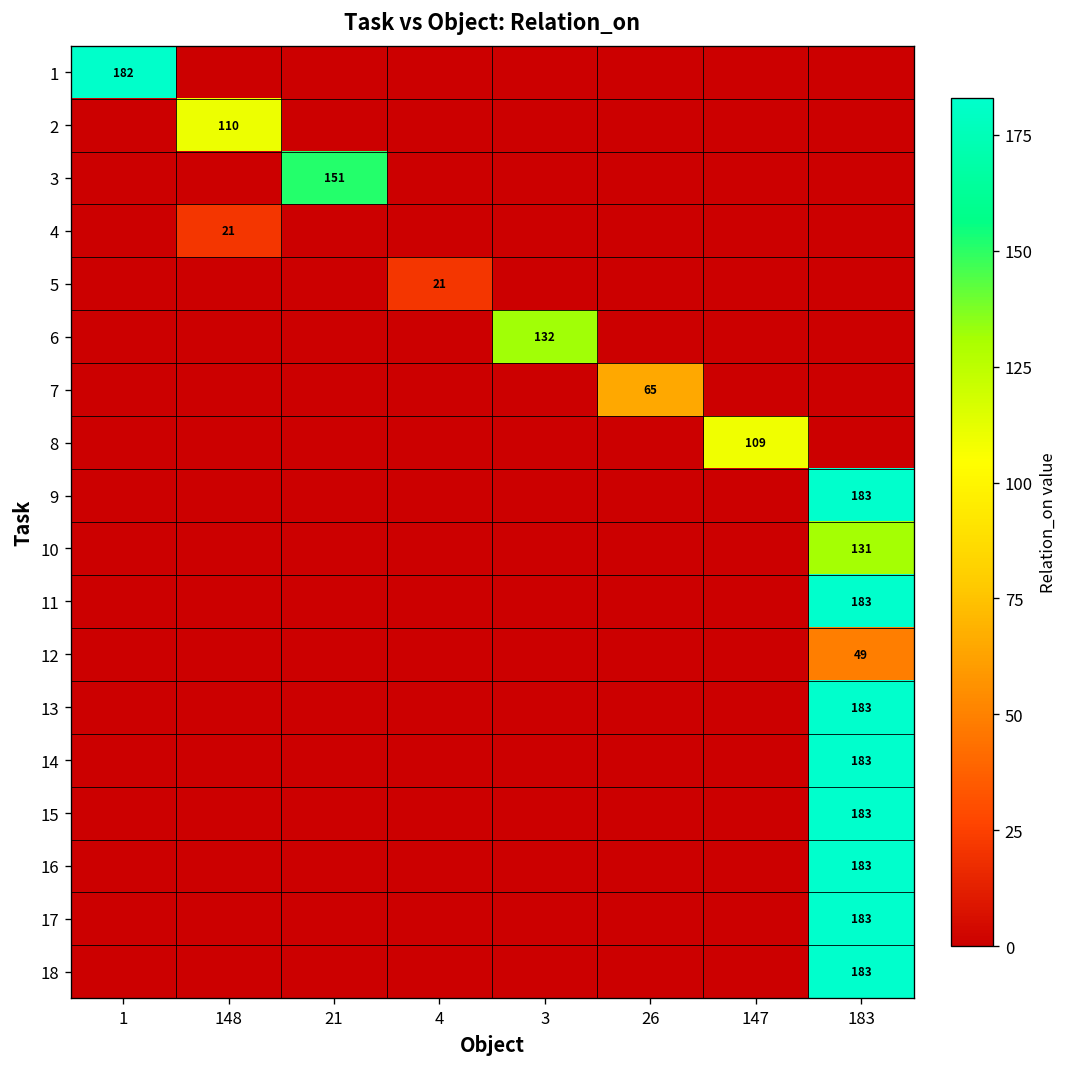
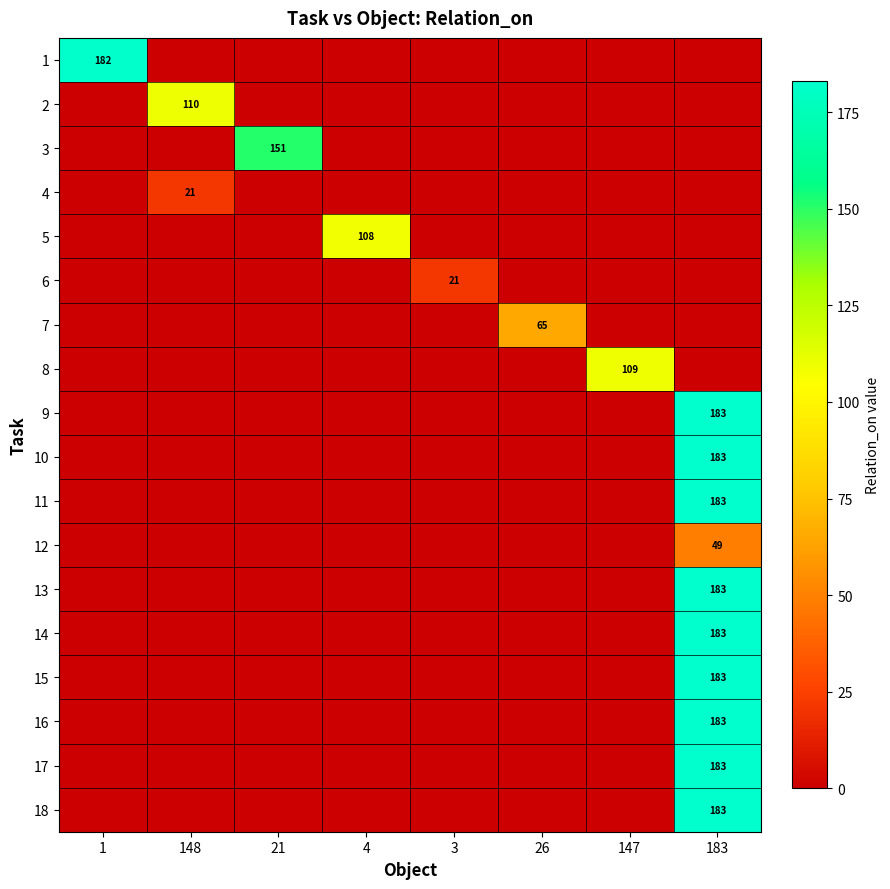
5, 4: 21 -> 108
6, 3: 132 -> 21
10, 183: 131 -> 183
